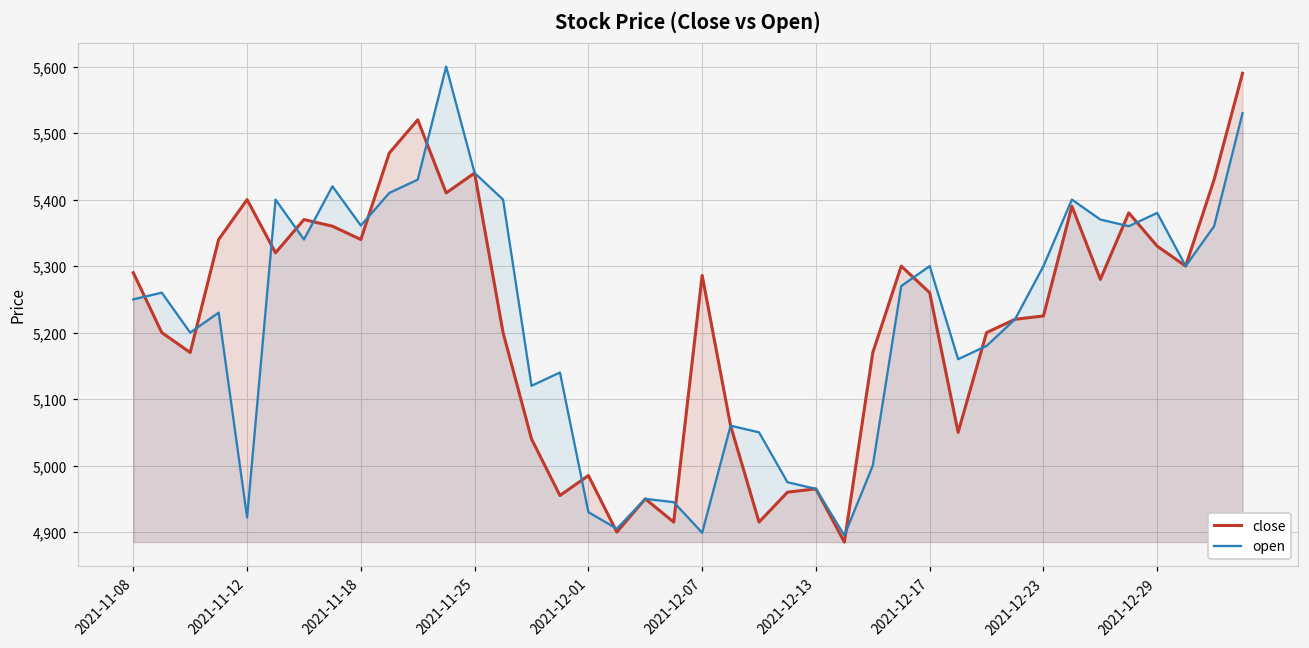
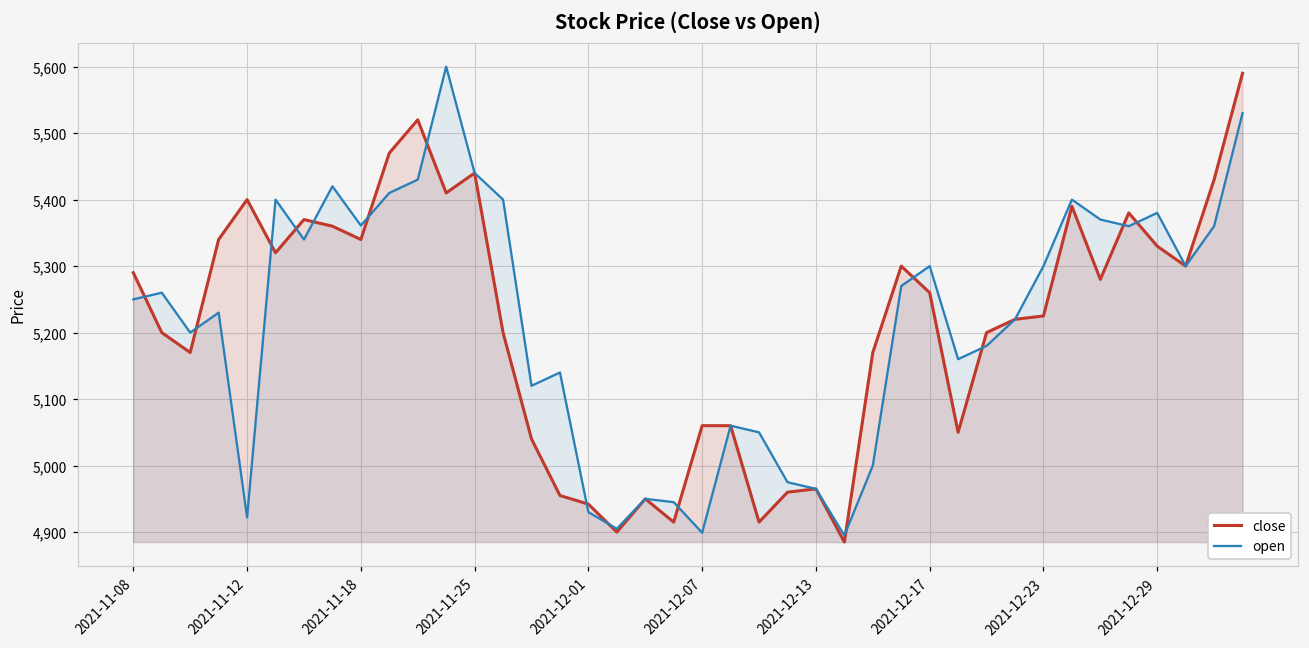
close, 2021-12-01: 4,990 -> 4,940
close, 2021-12-07: 5,290 -> 5,060
